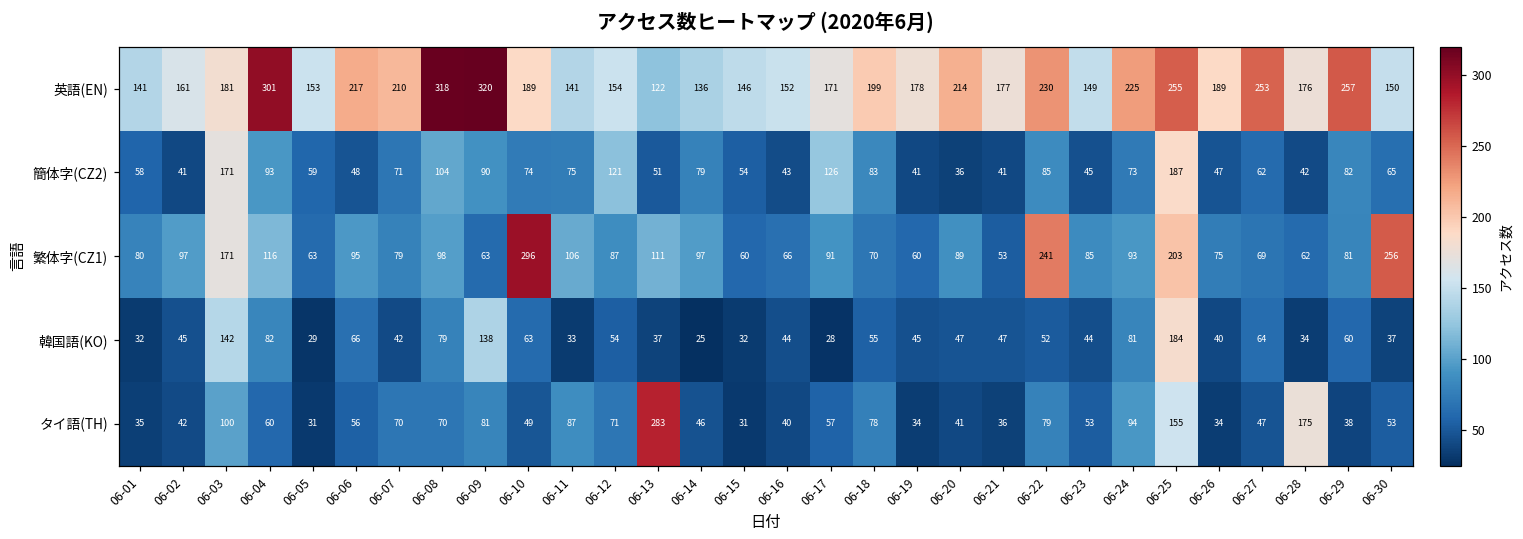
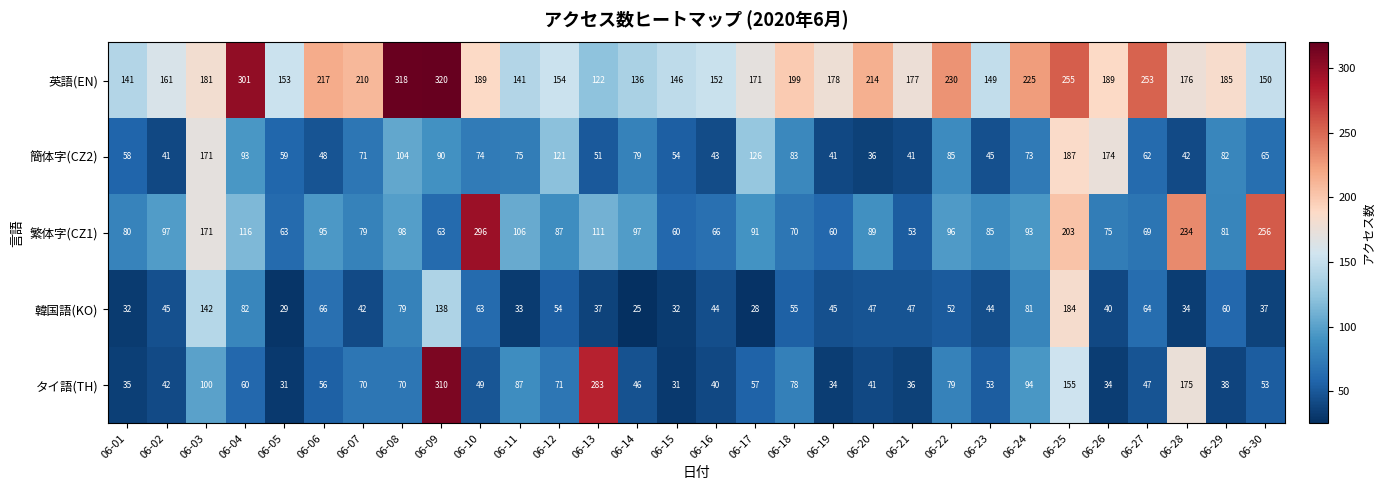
英語(EN), 06-29: 257 -> 185
簡体字(CZ2), 06-26: 47 -> 174
繁体字(CZ1), 06-22: 241 -> 96
繁体字(CZ1), 06-28: 62 -> 234
タイ語(TH), 06-09: 81 -> 310
